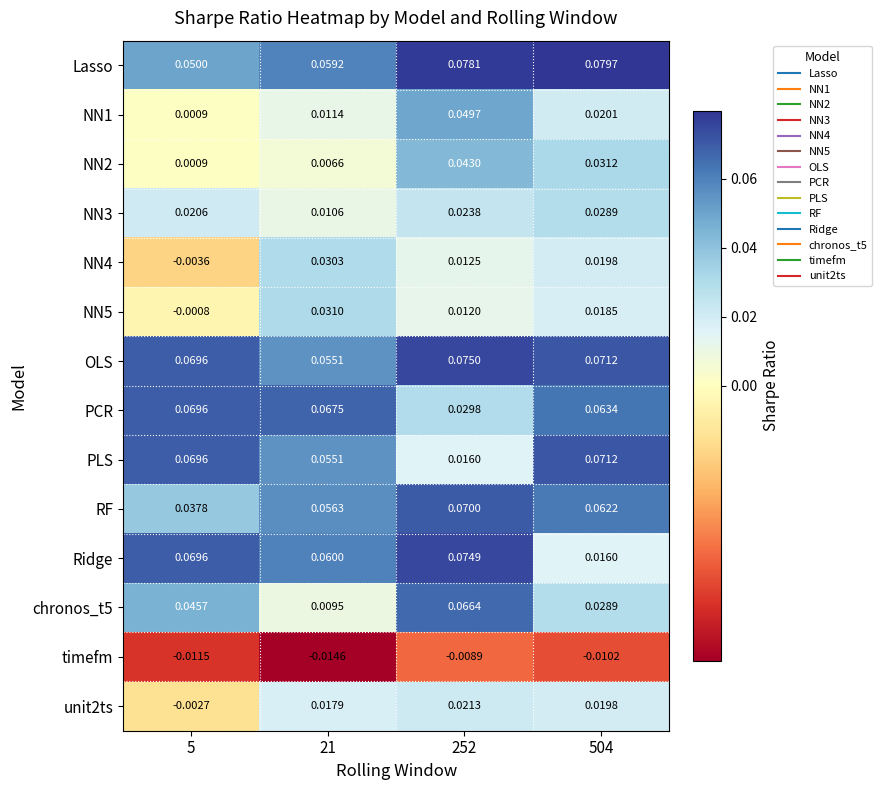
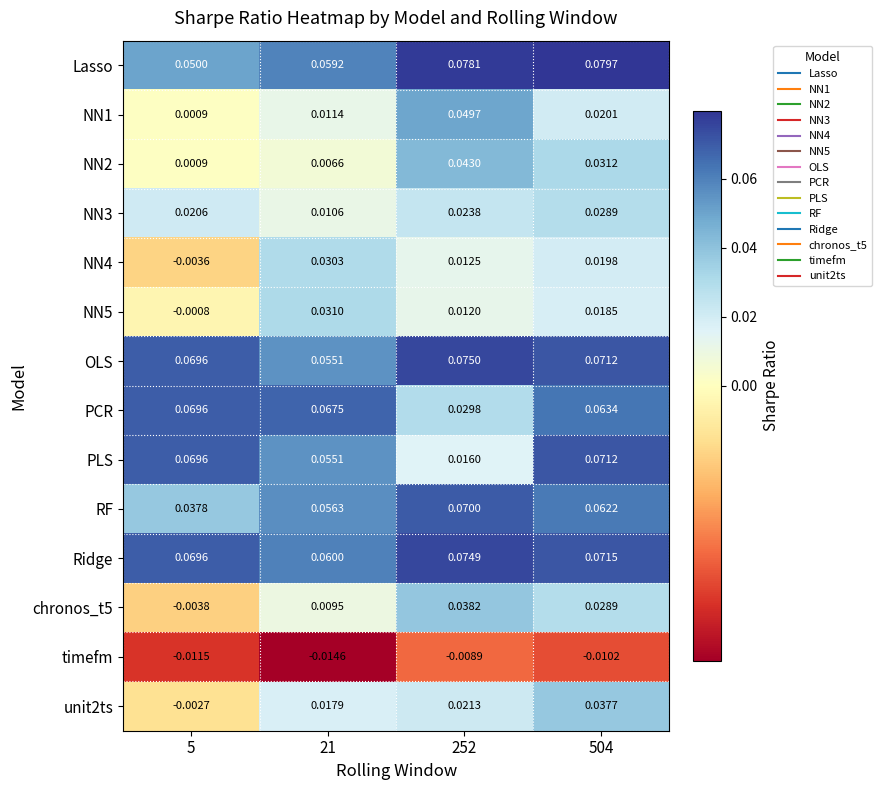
Ridge, 504: 0.0160 -> 0.0715
chronos_t5, 5: 0.0457 -> -0.0038
chronos_t5, 252: 0.0664 -> 0.0382
unit2ts, 504: 0.0198 -> 0.0377
